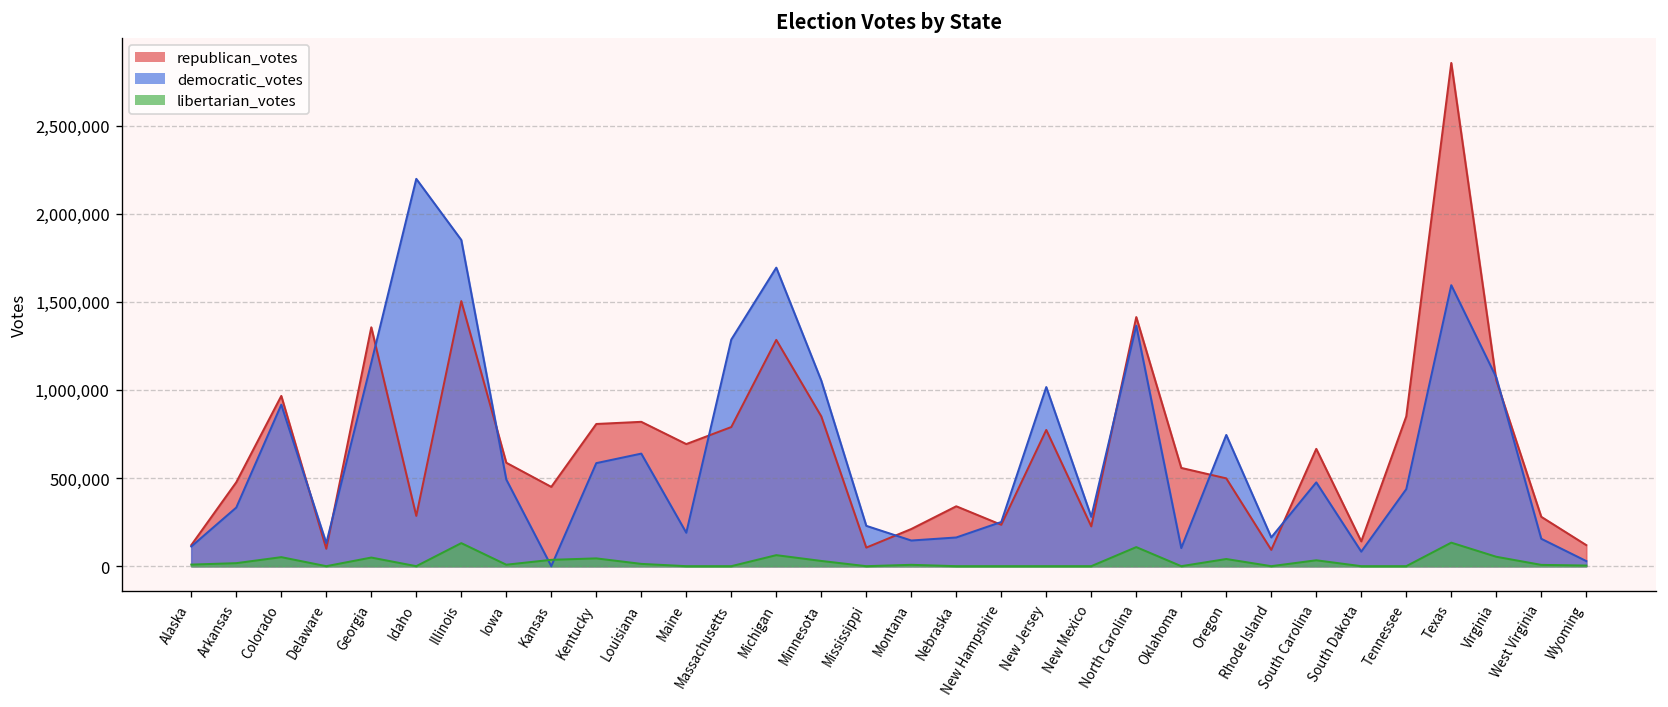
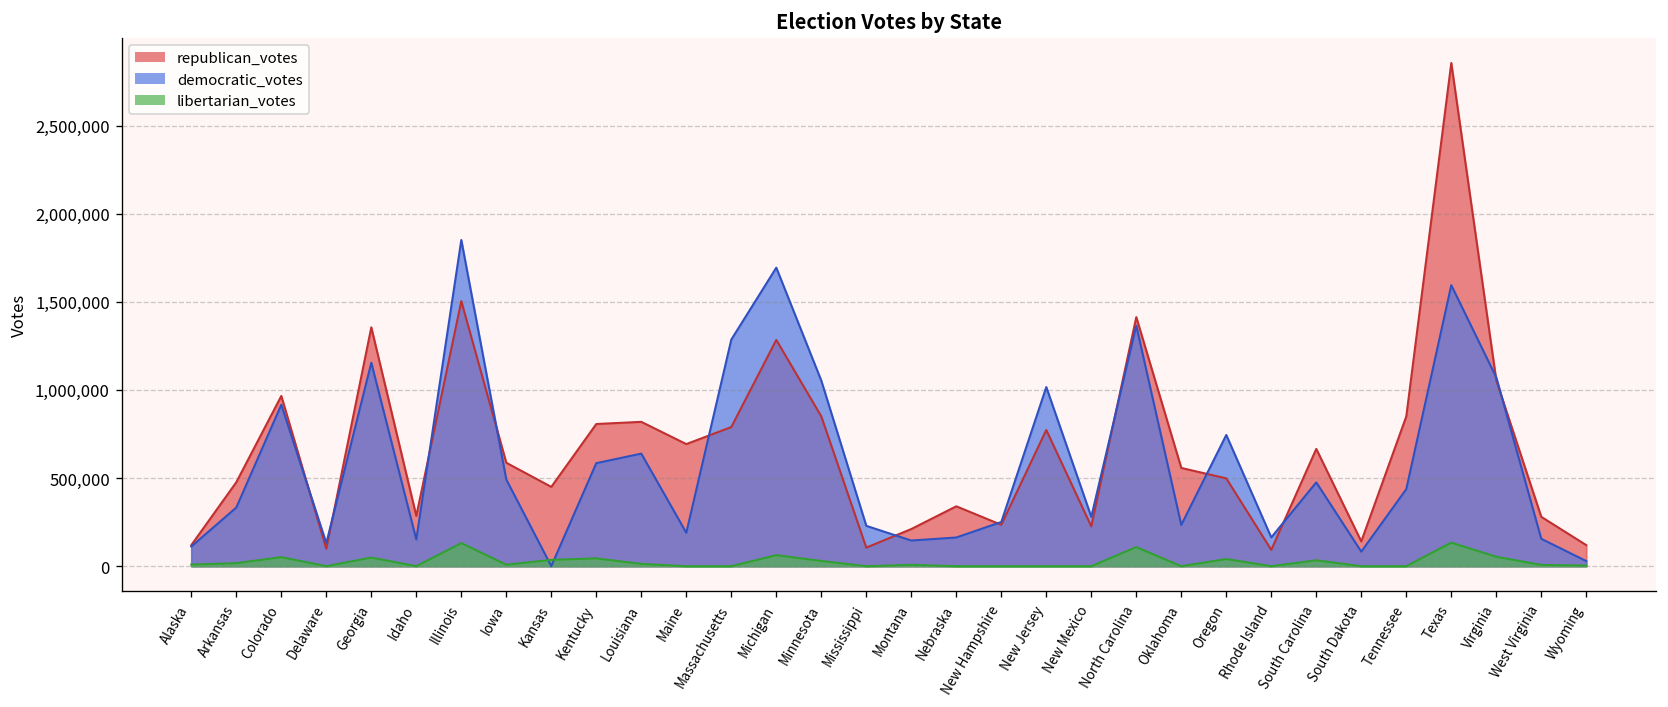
democratic_votes, Idaho: 2,200,000 -> 150,000
democratic_votes, Oklahoma: 100,000 -> 230,000
